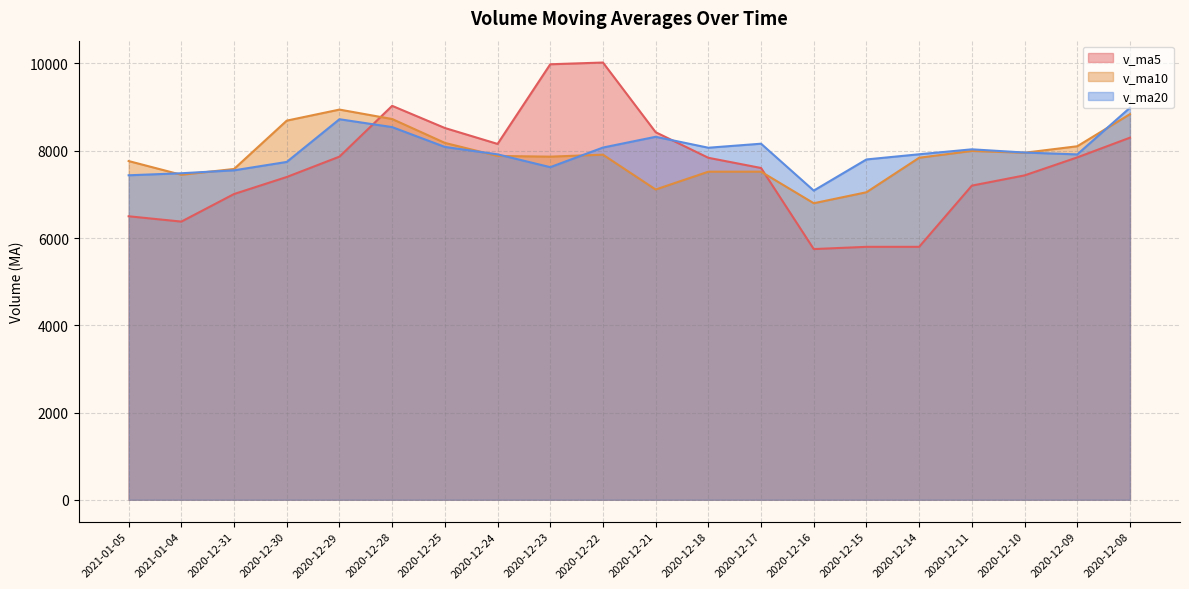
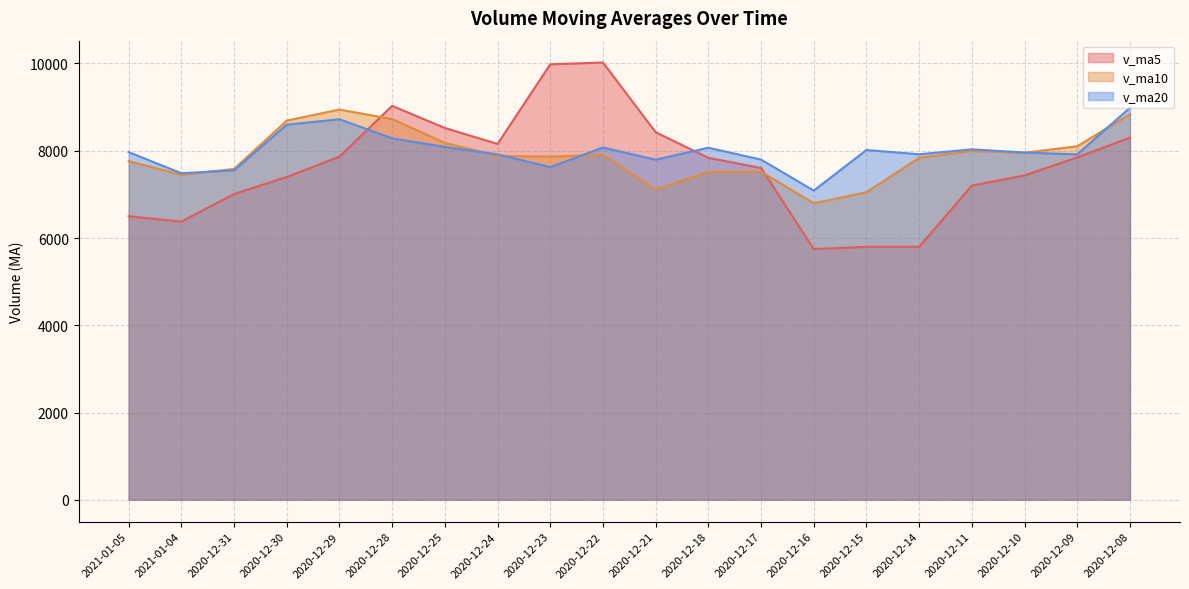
v_ma20, 2021-01-05: 7400 -> 8000
v_ma20, 2020-12-30: 7700 -> 8600
v_ma20, 2020-12-28: 8500 -> 8300
v_ma20, 2020-12-21: 8300 -> 7800
v_ma20, 2020-12-17: 8200 -> 7800
v_ma20, 2020-12-15: 7800 -> 8000
